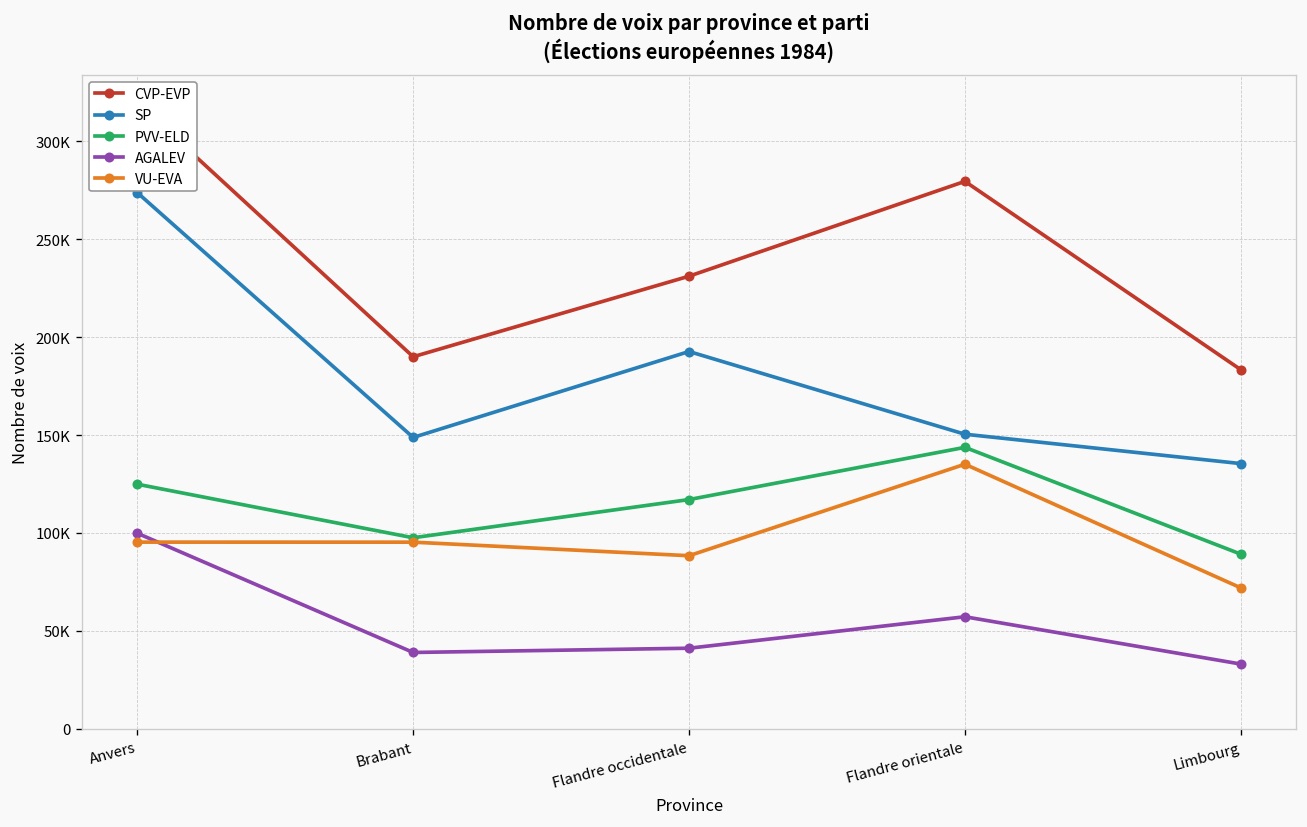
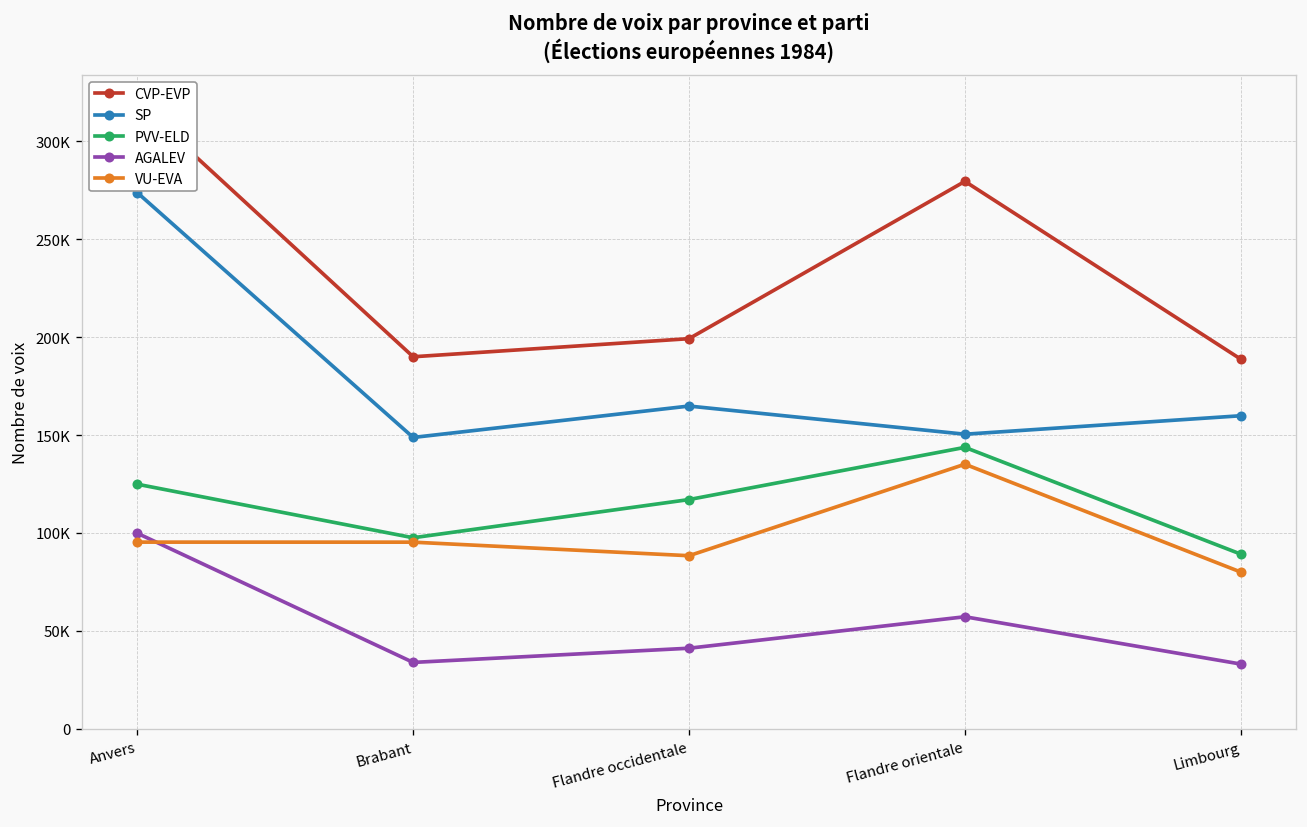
AGALEV, Brabant: 39000 -> 34000
CVP-EVP, Flandre occidentale: 231000 -> 199000
SP, Flandre occidentale: 193000 -> 165000
CVP-EVP, Limbourg: 183000 -> 189000
SP, Limbourg: 135000 -> 160000
VU-EVA, Limbourg: 72000 -> 80000
